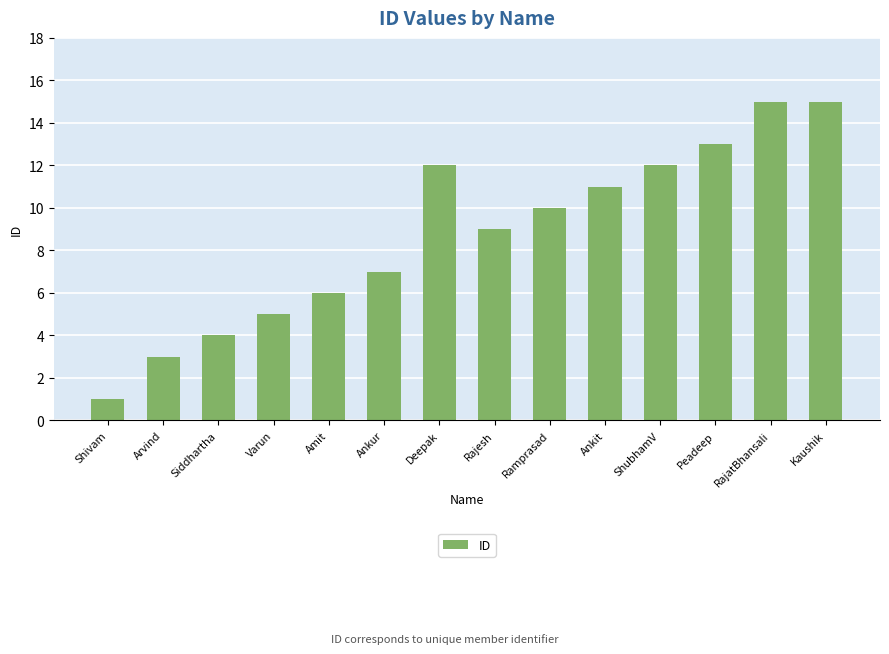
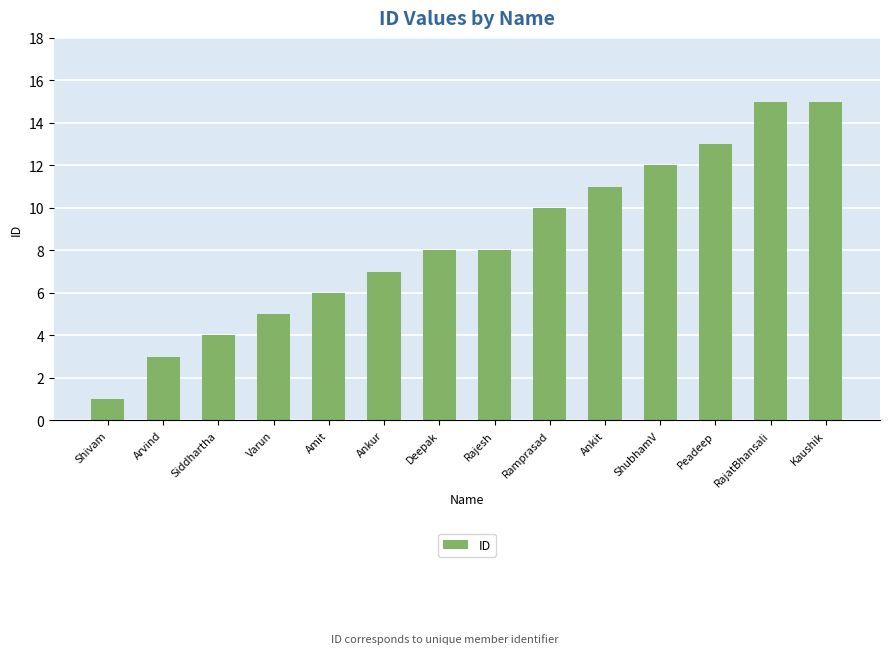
Deepak: 12 -> 8
Rajesh: 9 -> 8
